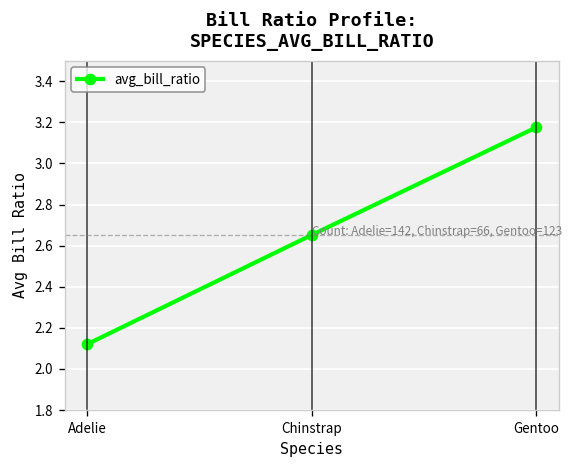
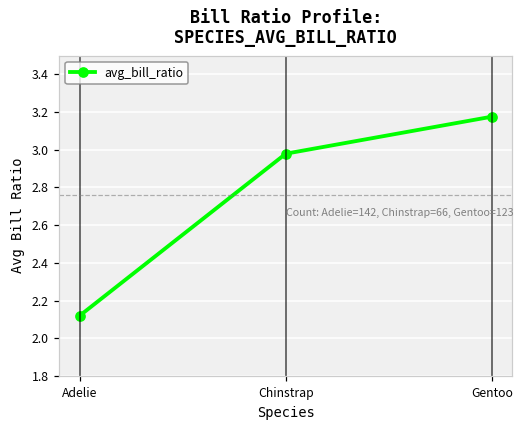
Chinstrap: 2.65 -> 2.98
